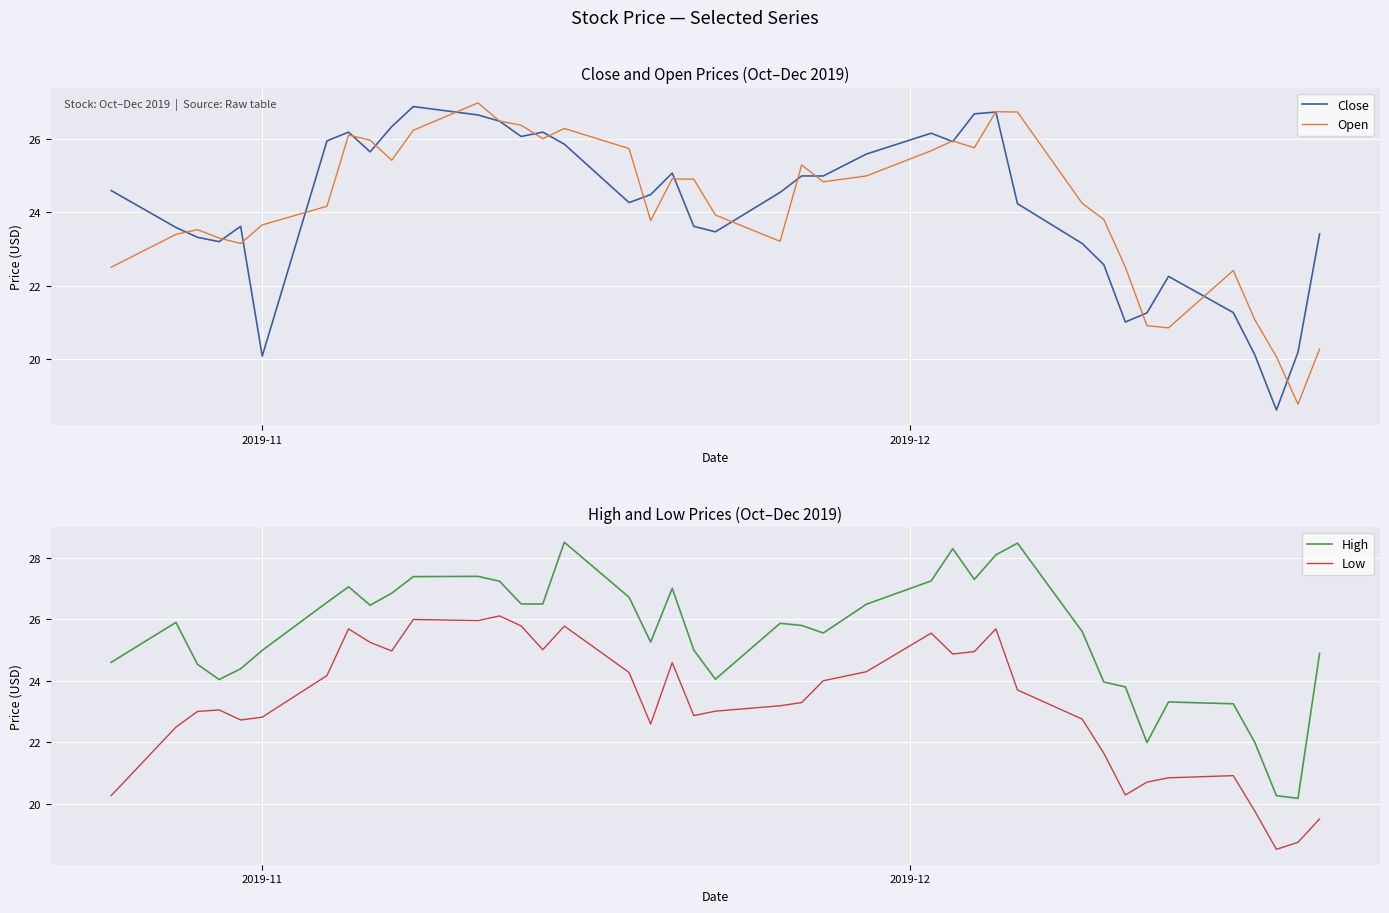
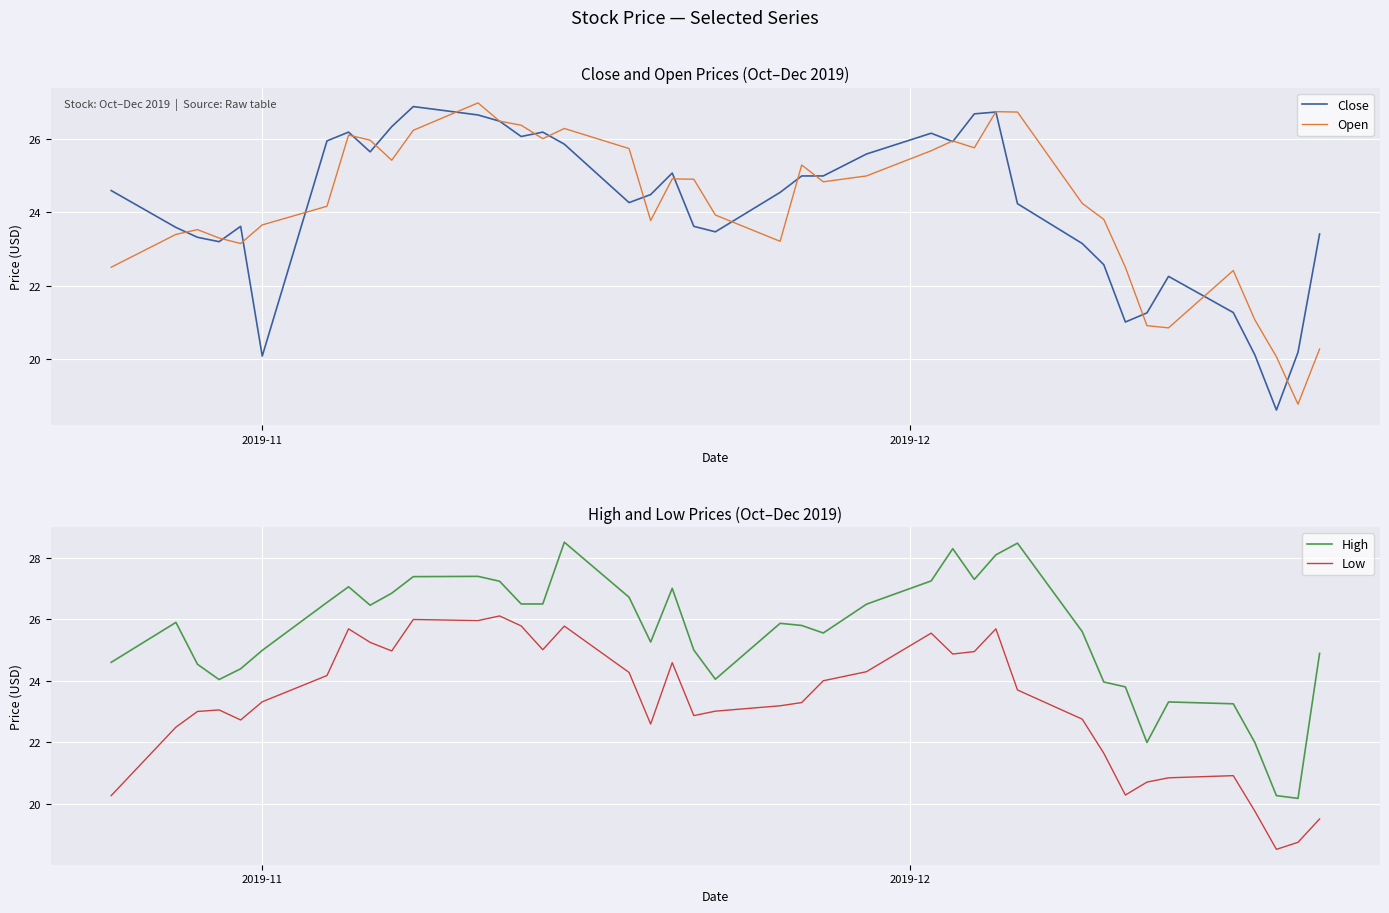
High and Low Prices (Oct–Dec 2019), Low, 2019-11: 22.8 -> 23.3
